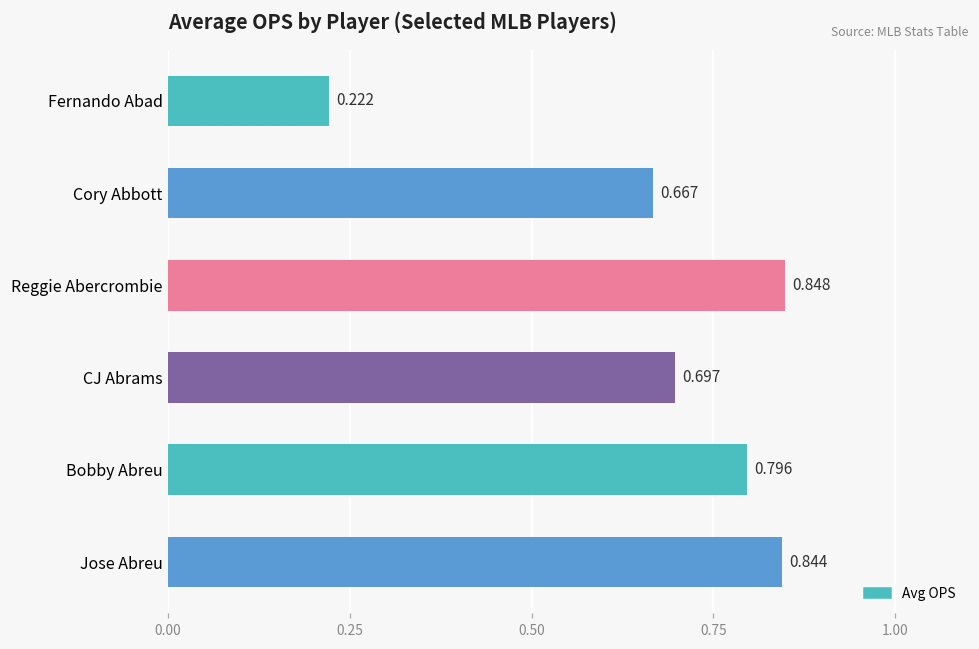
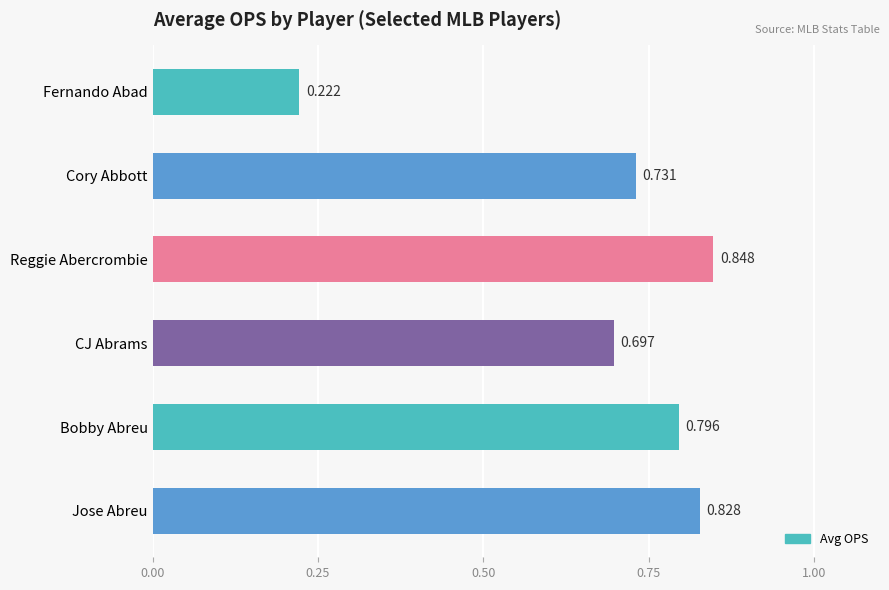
Cory Abbott: 0.667 -> 0.731
Jose Abreu: 0.844 -> 0.828
